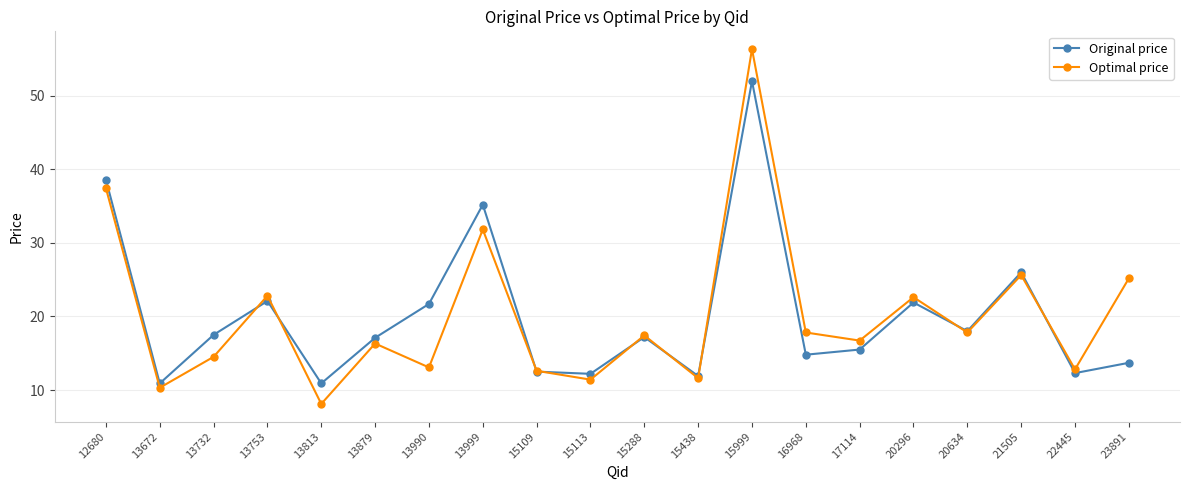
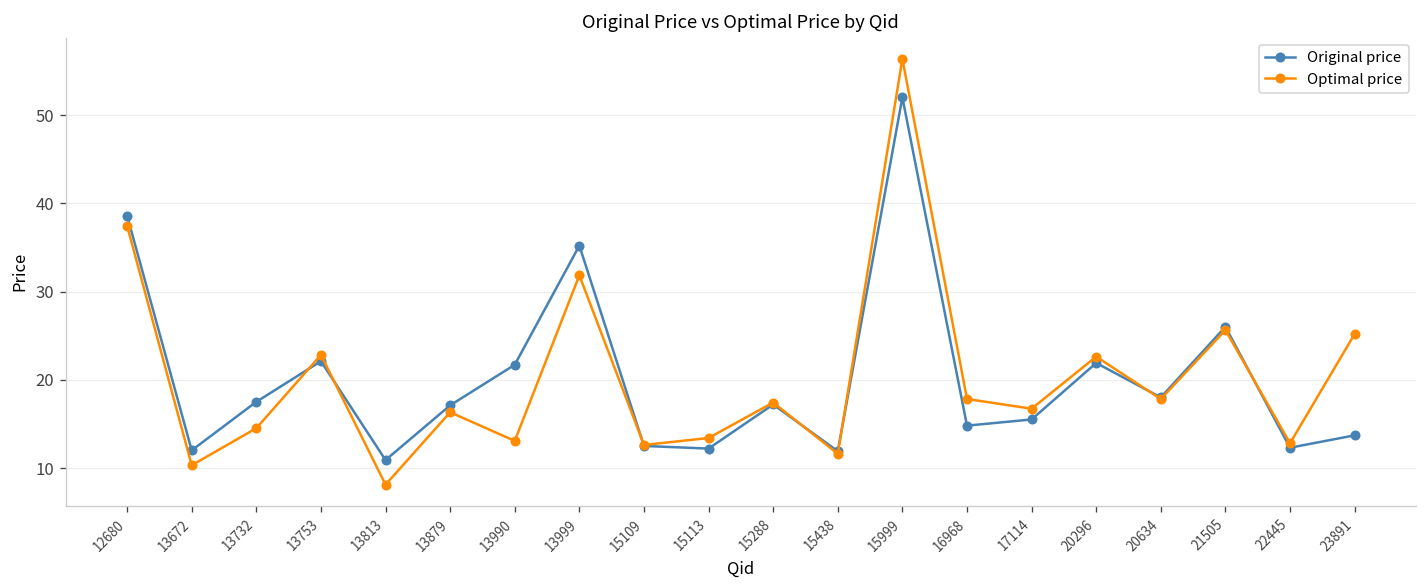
Original price, 13672: 11 -> 12
Optimal price, 15113: 11 -> 13
